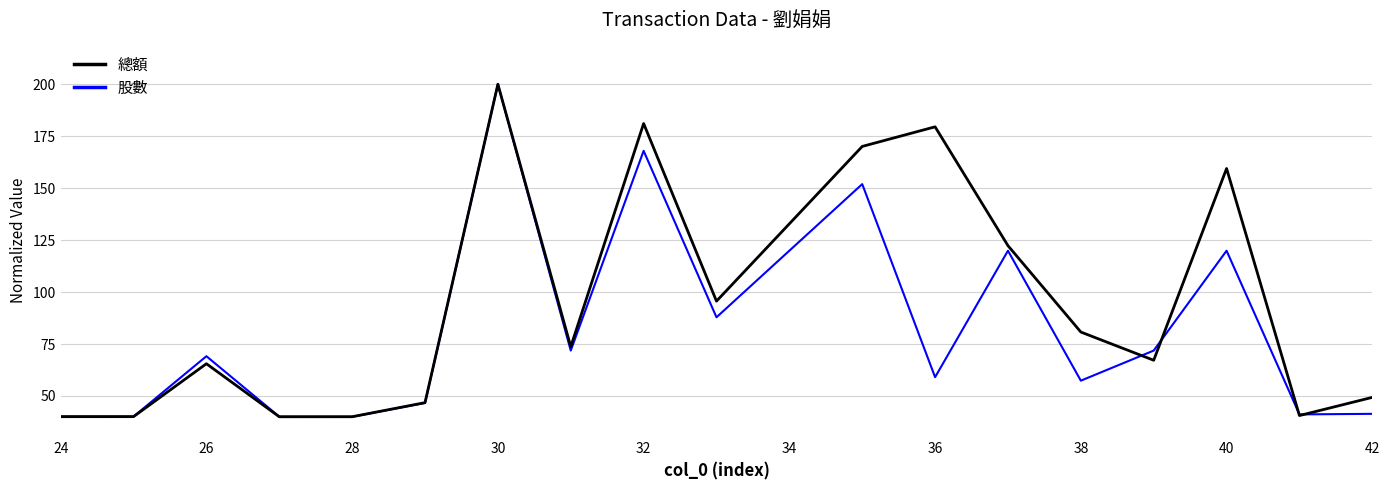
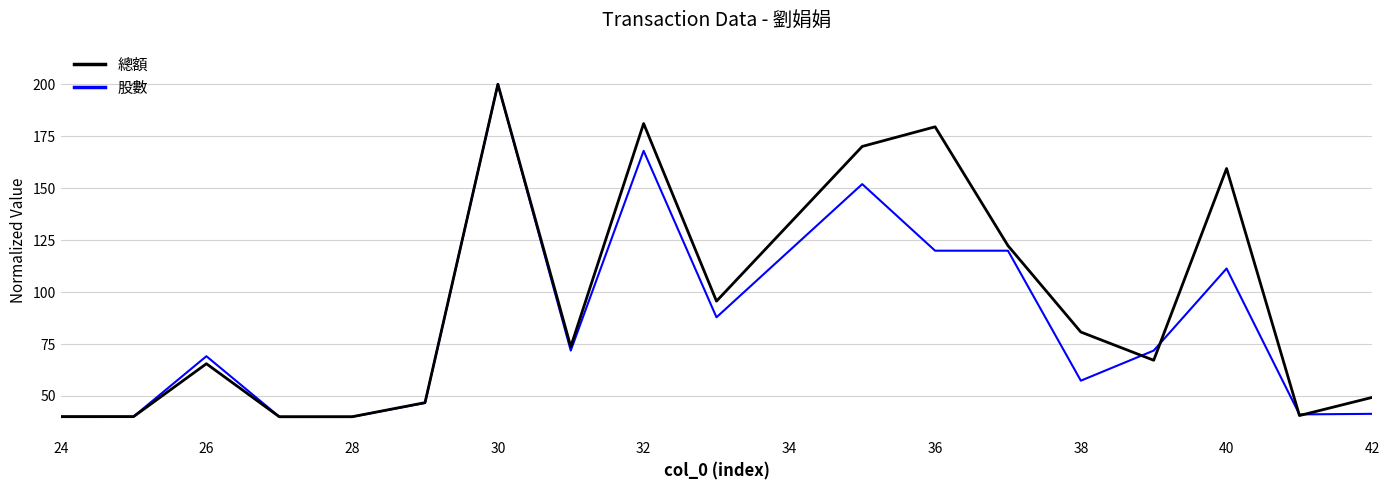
股數, 36: 59 -> 120
股數, 40: 120 -> 111
